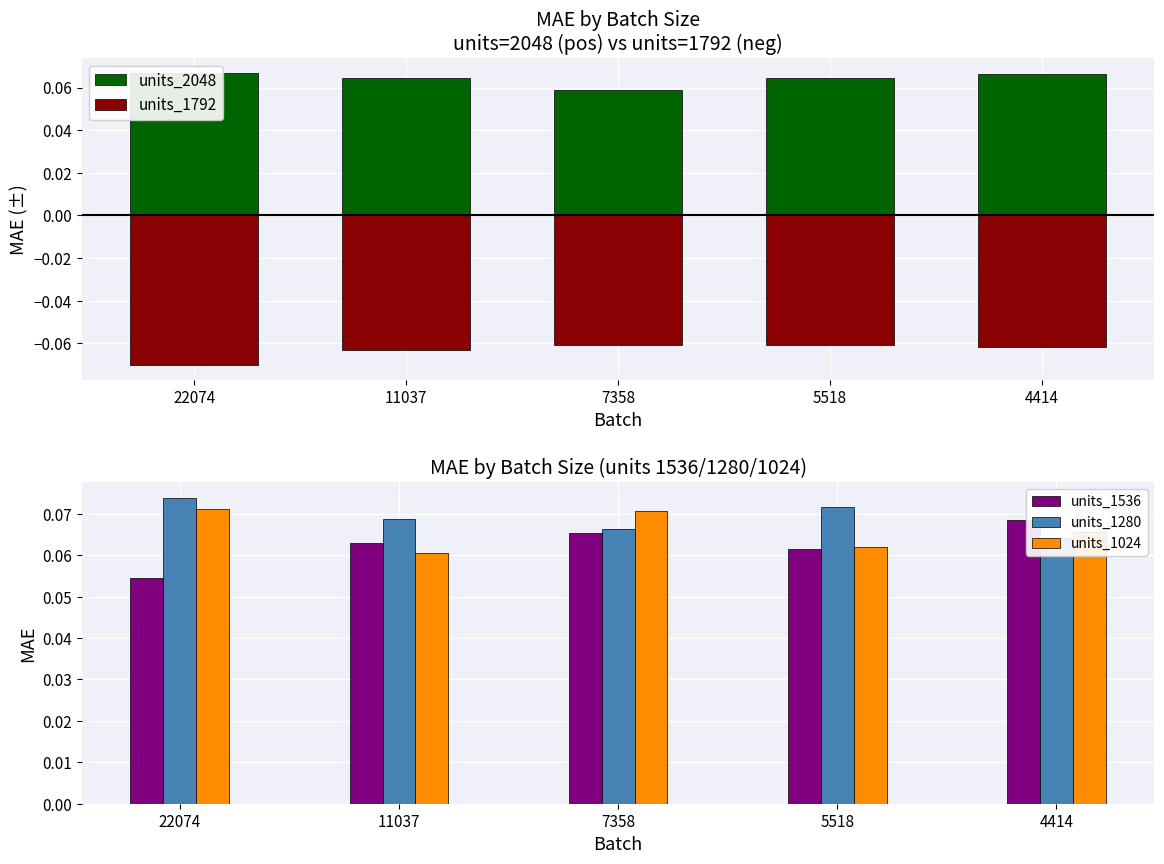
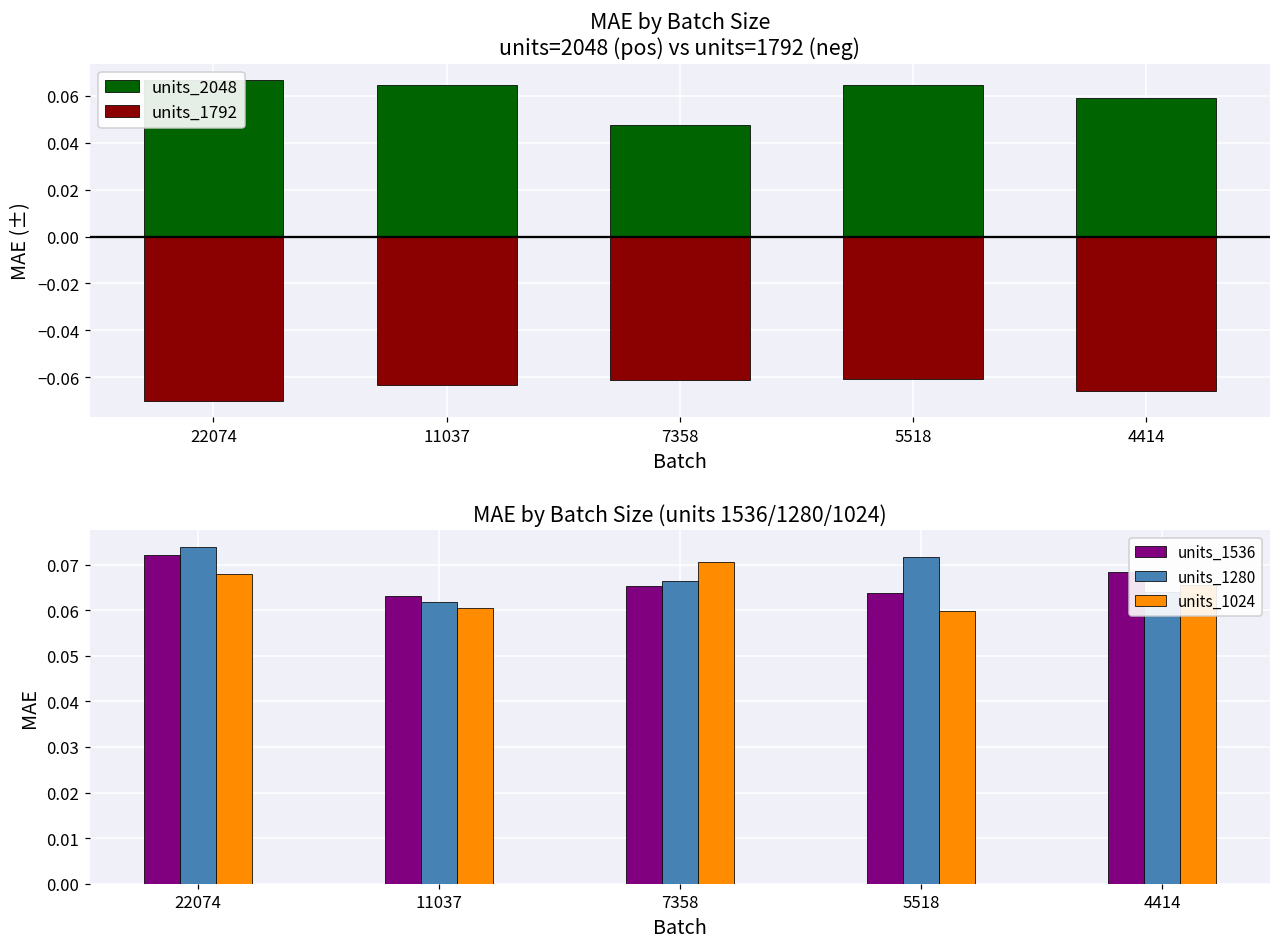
MAE by Batch Size units=2048 (pos) vs units=1792 (neg), units_2048, 7358: 0.059 -> 0.048
MAE by Batch Size units=2048 (pos) vs units=1792 (neg), units_2048, 4414: 0.067 -> 0.059
MAE by Batch Size units=2048 (pos) vs units=1792 (neg), units_1792, 4414: -0.062 -> -0.066
MAE by Batch Size (units 1536/1280/1024), units_1536, 22074: 0.055 -> 0.072
MAE by Batch Size (units 1536/1280/1024), units_1024, 22074: 0.071 -> 0.068
MAE by Batch Size (units 1536/1280/1024), units_1280, 11037: 0.069 -> 0.062
MAE by Batch Size (units 1536/1280/1024), units_1536, 5518: 0.061 -> 0.064
MAE by Batch Size (units 1536/1280/1024), units_1024, 5518: 0.062 -> 0.060
